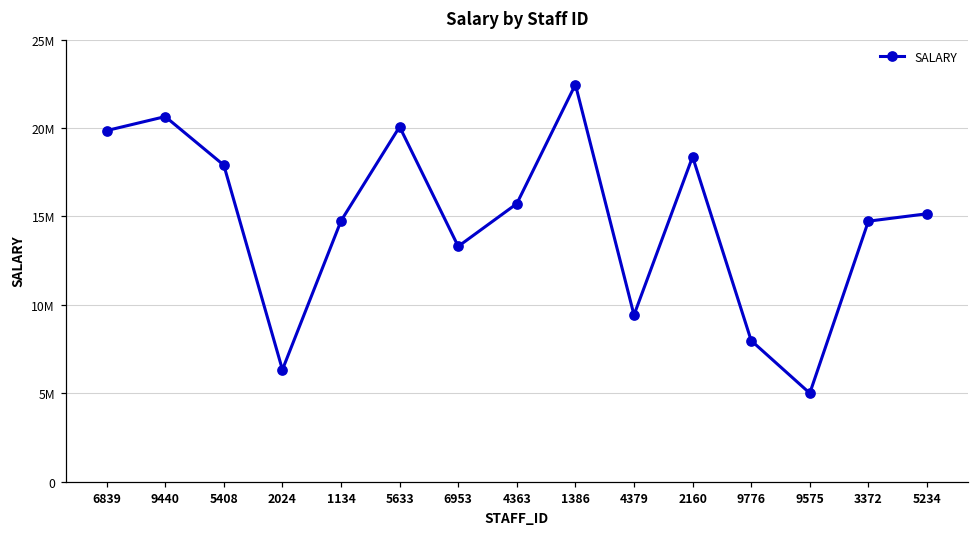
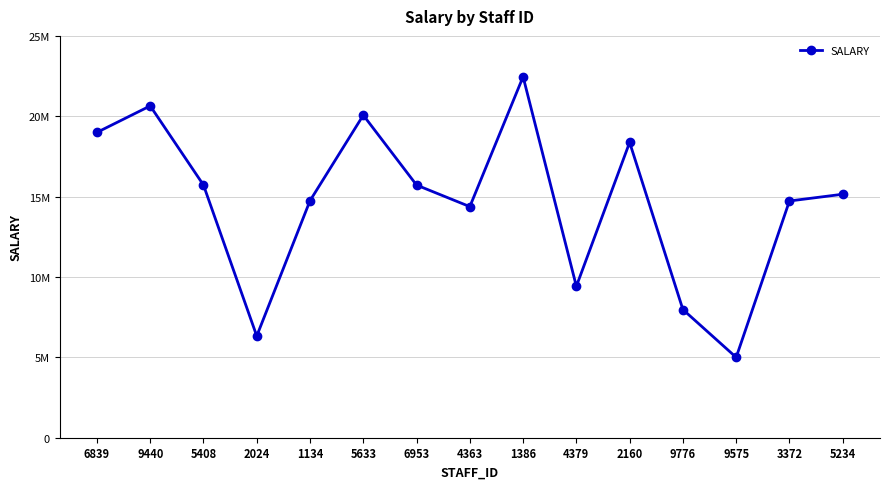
6839: 19900000 -> 19000000
5408: 17900000 -> 15700000
6953: 13300000 -> 15700000
4363: 15700000 -> 14400000
